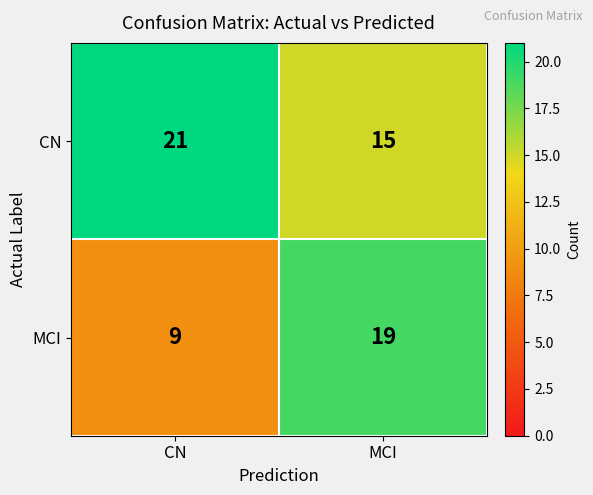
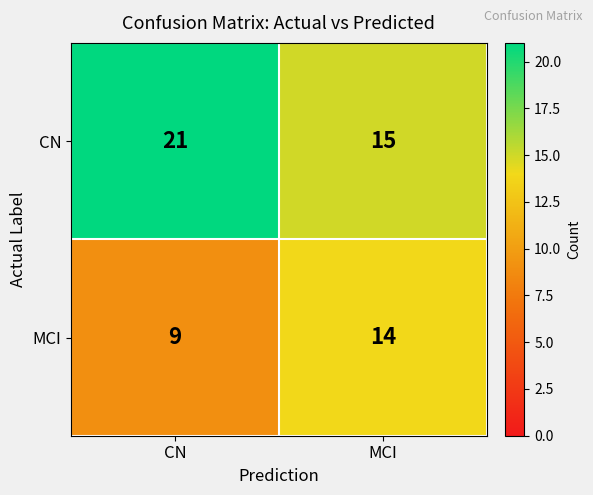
MCI, MCI: 19 -> 14
